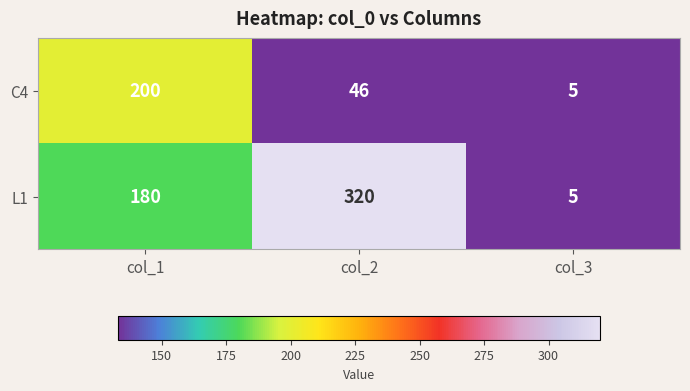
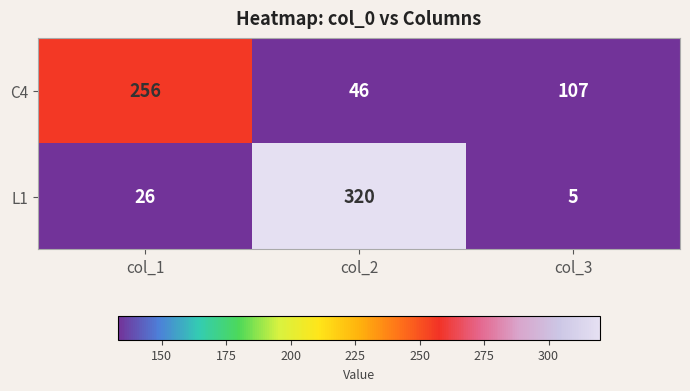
C4, col_1: 200 -> 256
C4, col_3: 5 -> 107
L1, col_1: 180 -> 26
